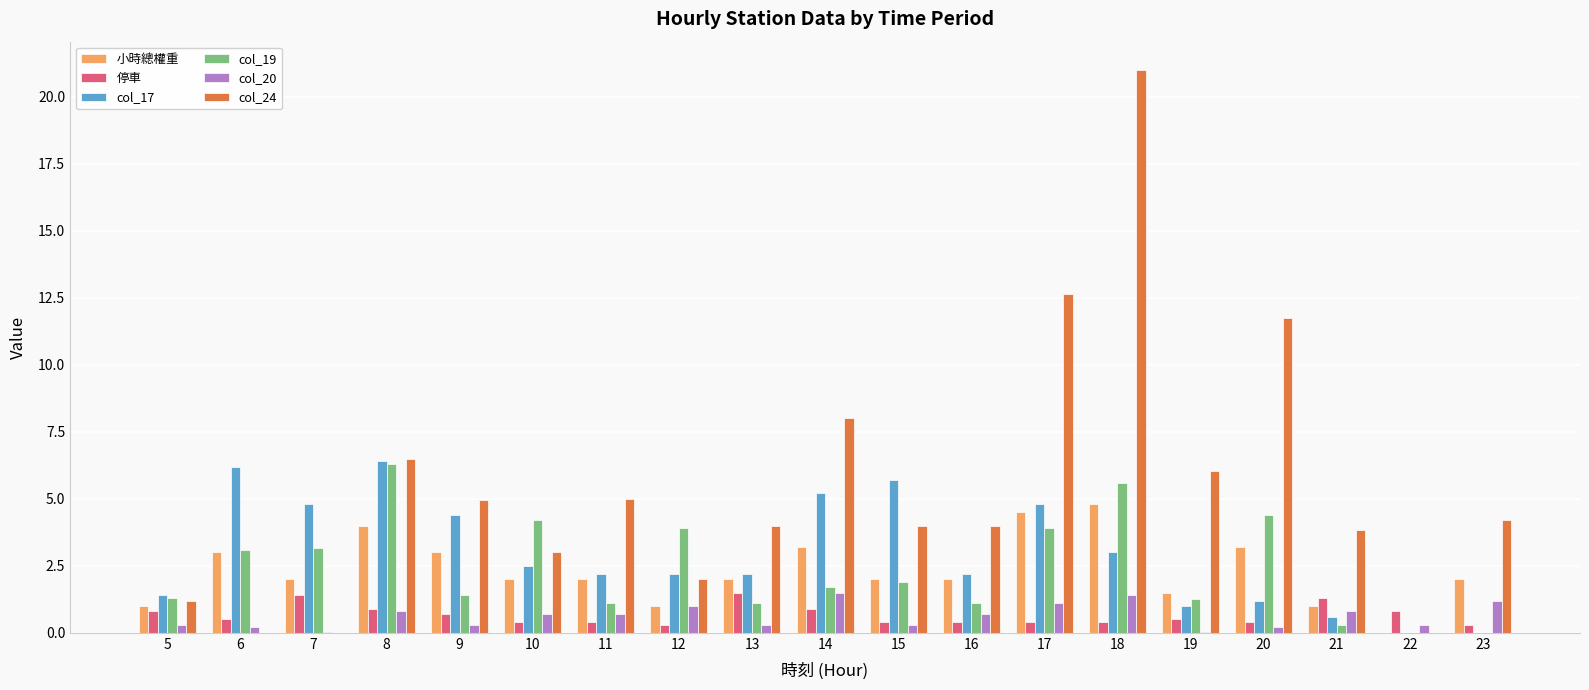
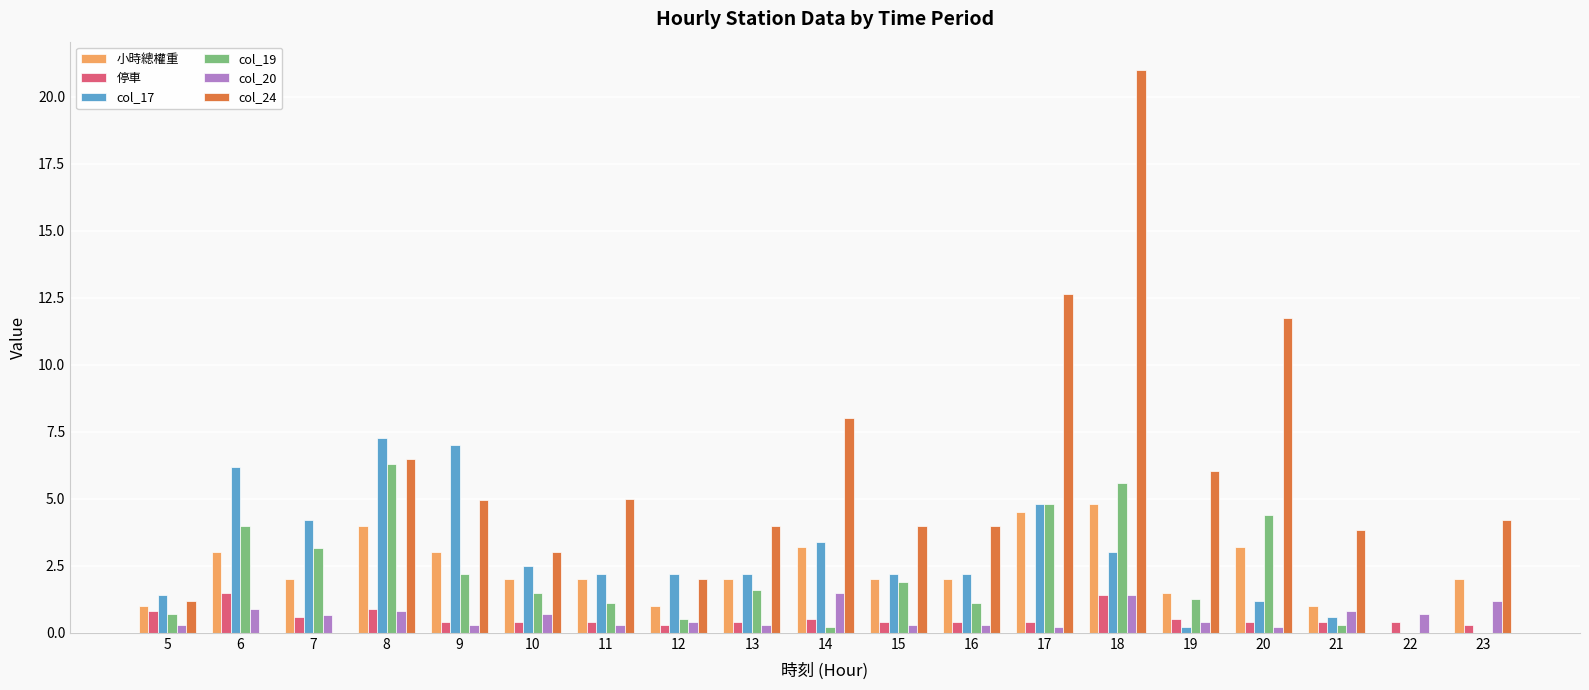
col_19, 5: 1.3 -> 0.7
停車, 6: 0.5 -> 1.5
col_19, 6: 3.1 -> 4.0
col_20, 6: 0.2 -> 0.9
停車, 7: 1.4 -> 0.6
col_17, 7: 4.8 -> 4.2
col_20, 7: 0.1 -> 0.7
col_17, 8: 6.4 -> 7.3
停車, 9: 0.7 -> 0.4
col_17, 9: 4.4 -> 7.0
col_19, 9: 1.4 -> 2.2
col_19, 10: 4.2 -> 1.5
col_20, 11: 0.7 -> 0.3
col_19, 12: 3.9 -> 0.5
col_20, 12: 1.0 -> 0.4
停車, 13: 1.5 -> 0.4
col_19, 13: 1.1 -> 1.6
停車, 14: 0.9 -> 0.5
col_17, 14: 5.2 -> 3.4
col_19, 14: 1.7 -> 0.2
col_17, 15: 5.7 -> 2.2
col_20, 16: 0.7 -> 0.3
col_19, 17: 3.9 -> 4.8
col_20, 17: 1.1 -> 0.2
停車, 18: 0.4 -> 1.4
col_17, 19: 1.0 -> 0.2
col_20, 19: 0.1 -> 0.4
停車, 21: 1.3 -> 0.4
停車, 22: 0.8 -> 0.4
col_20, 22: 0.3 -> 0.7
